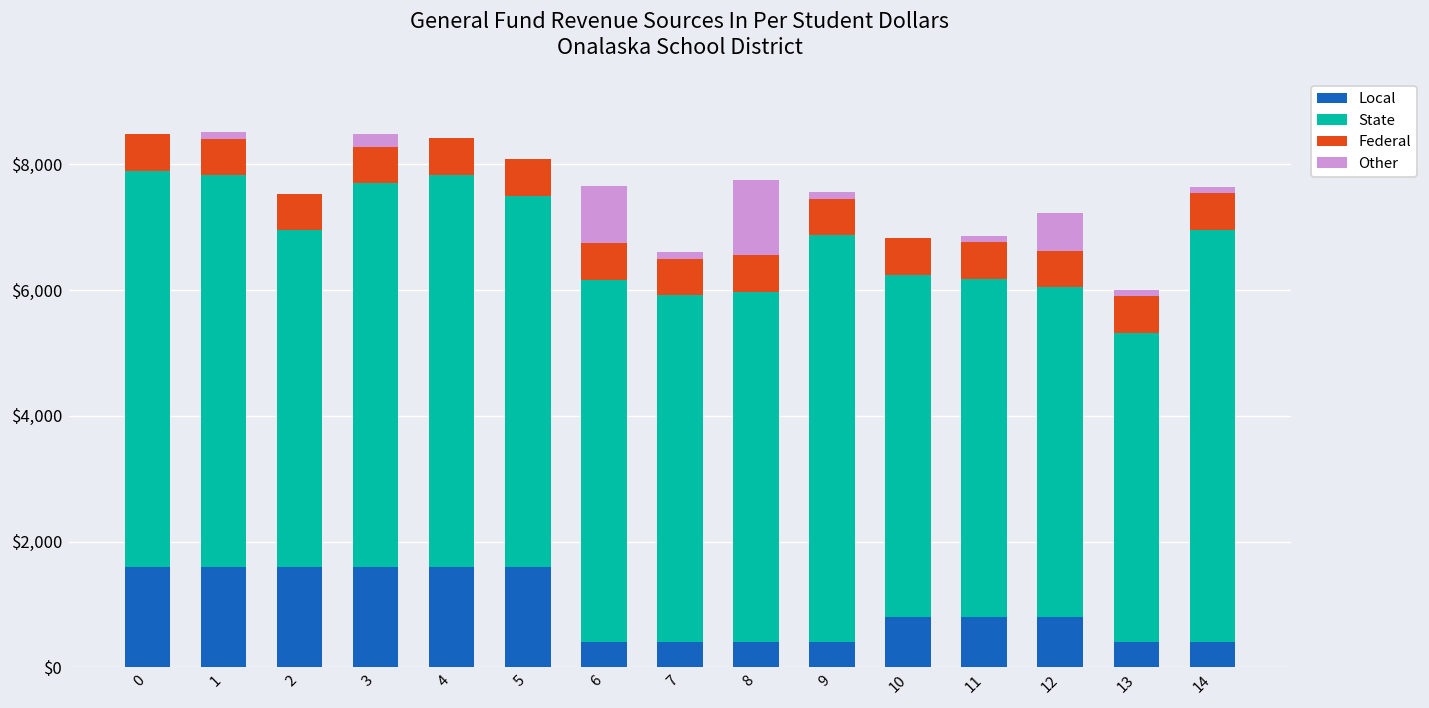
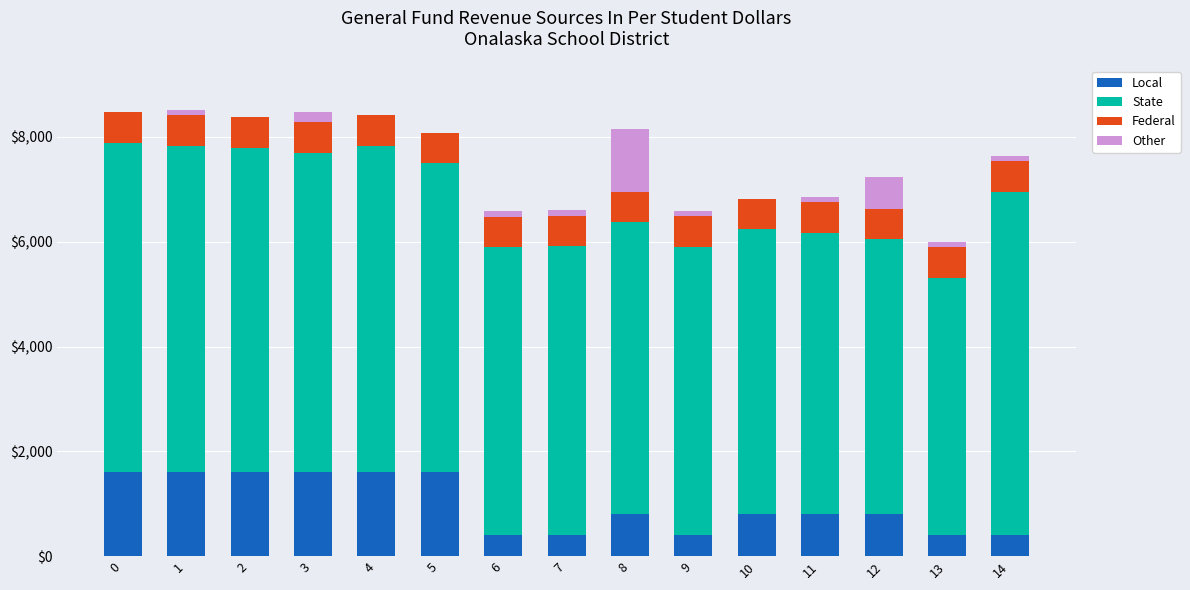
State, 2: $5,300 -> $6,200
State, 6: $5,800 -> $5,500
Other, 6: $900 -> $100
Local, 8: $400 -> $800
State, 9: $6,500 -> $5,500
